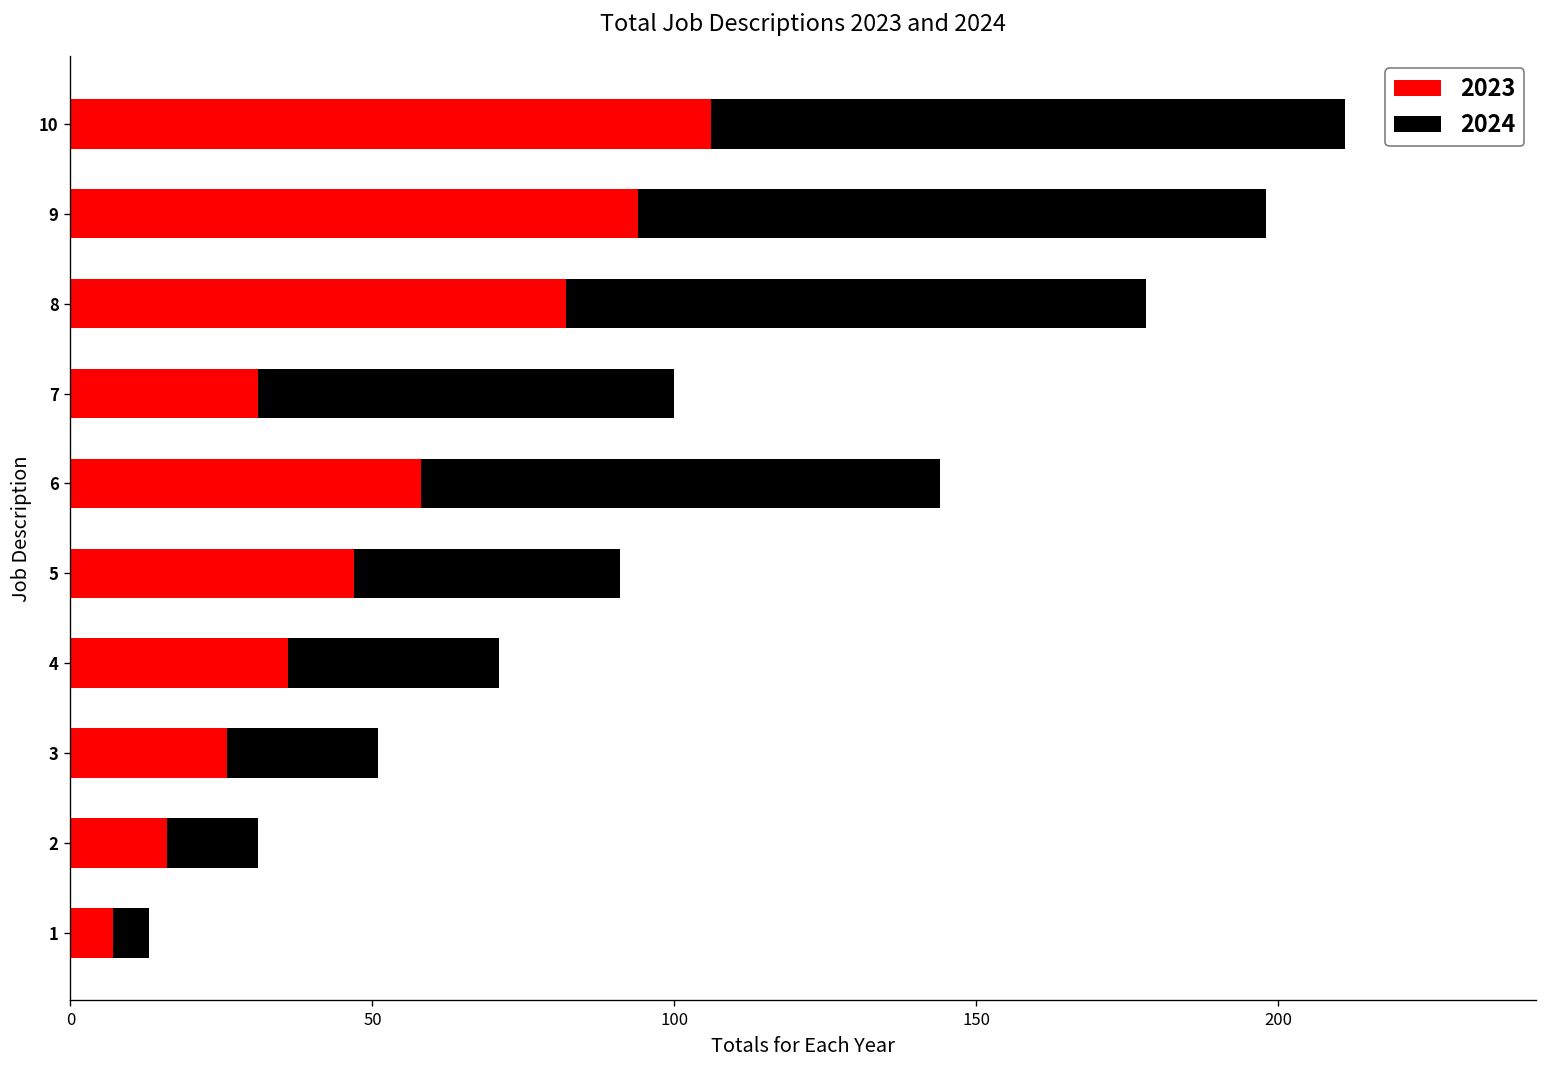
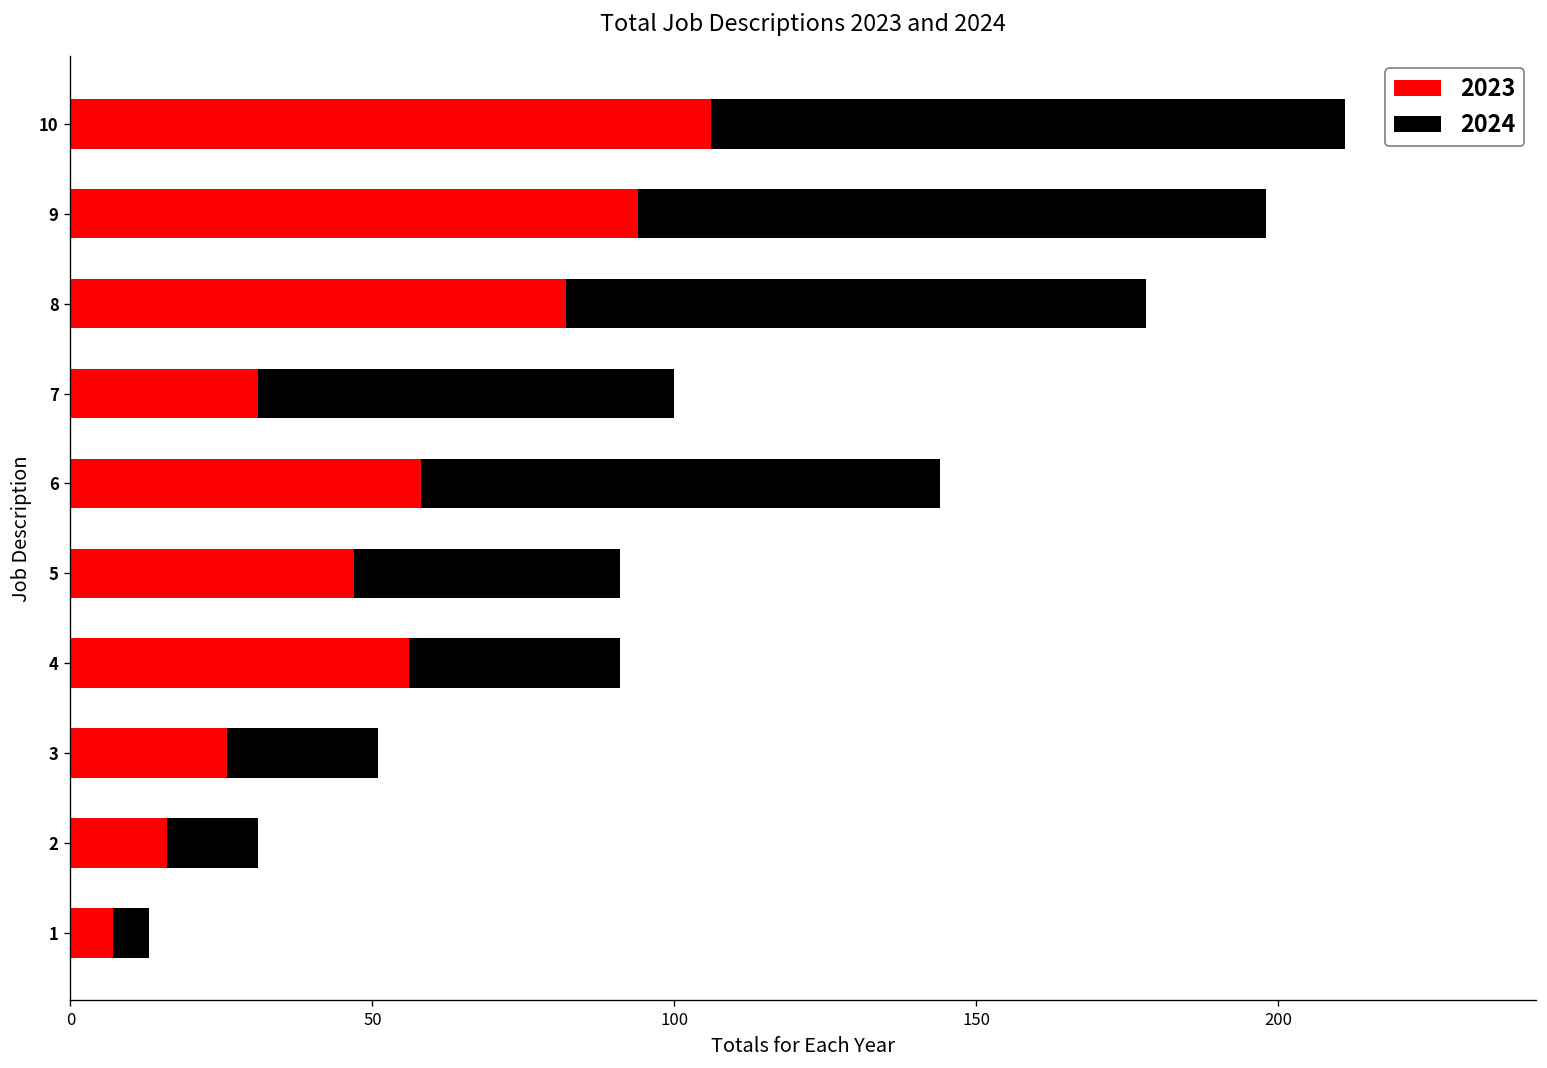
2023, 4: 36 -> 56
